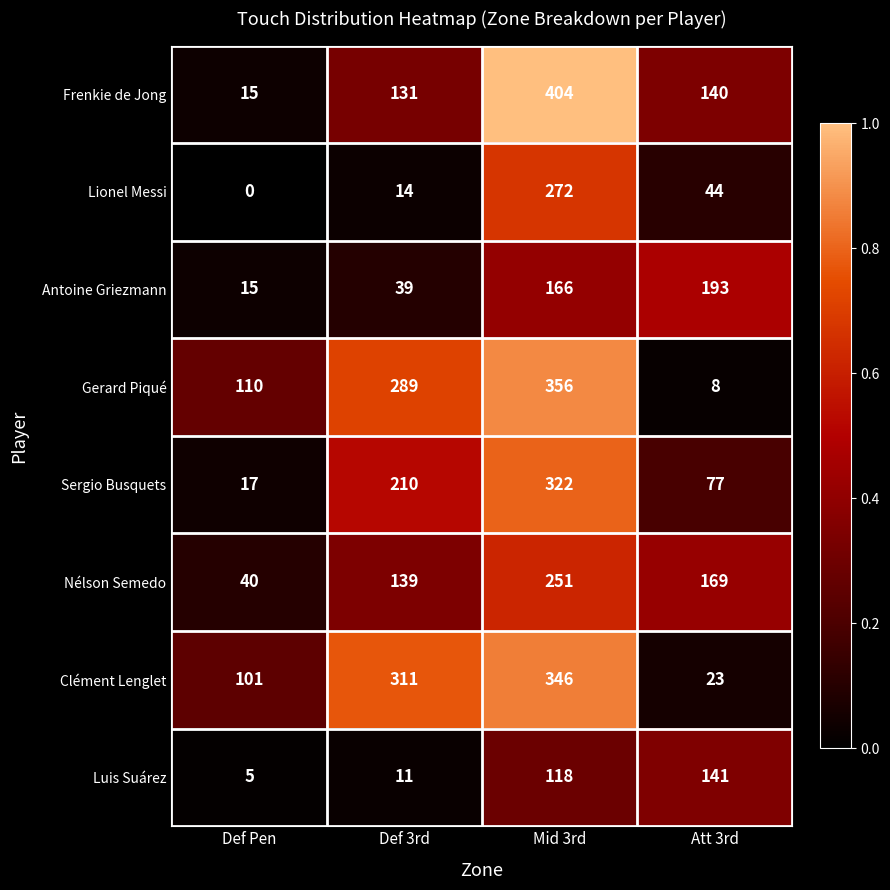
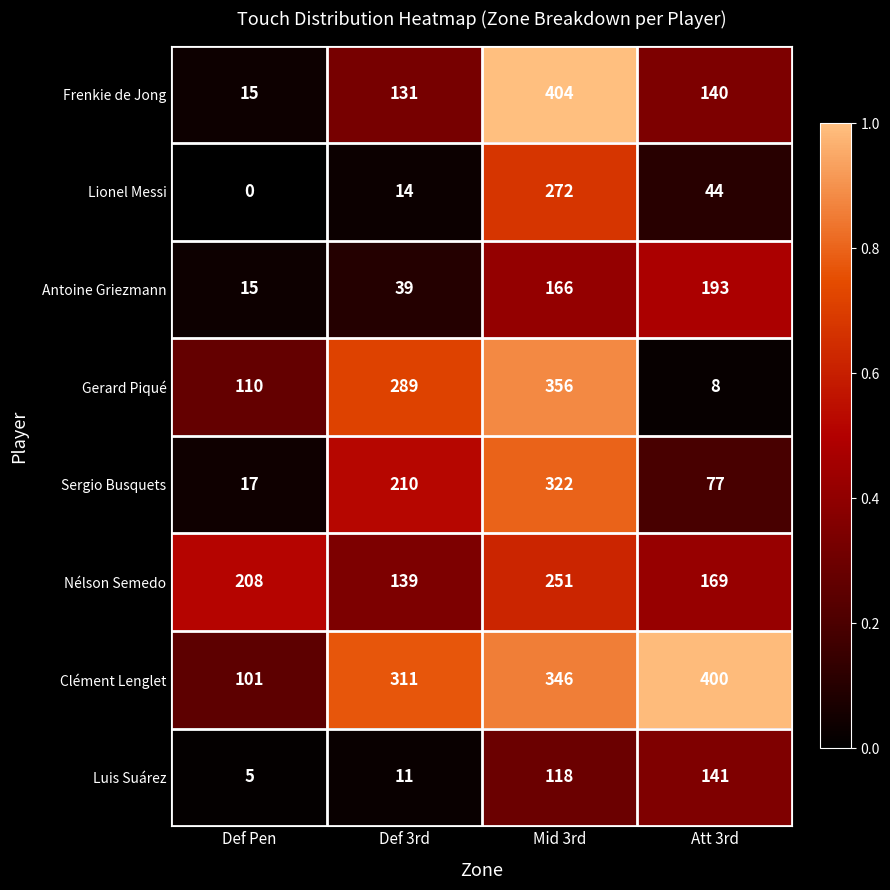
Nélson Semedo, Def Pen: 40 -> 208
Clément Lenglet, Att 3rd: 23 -> 400
